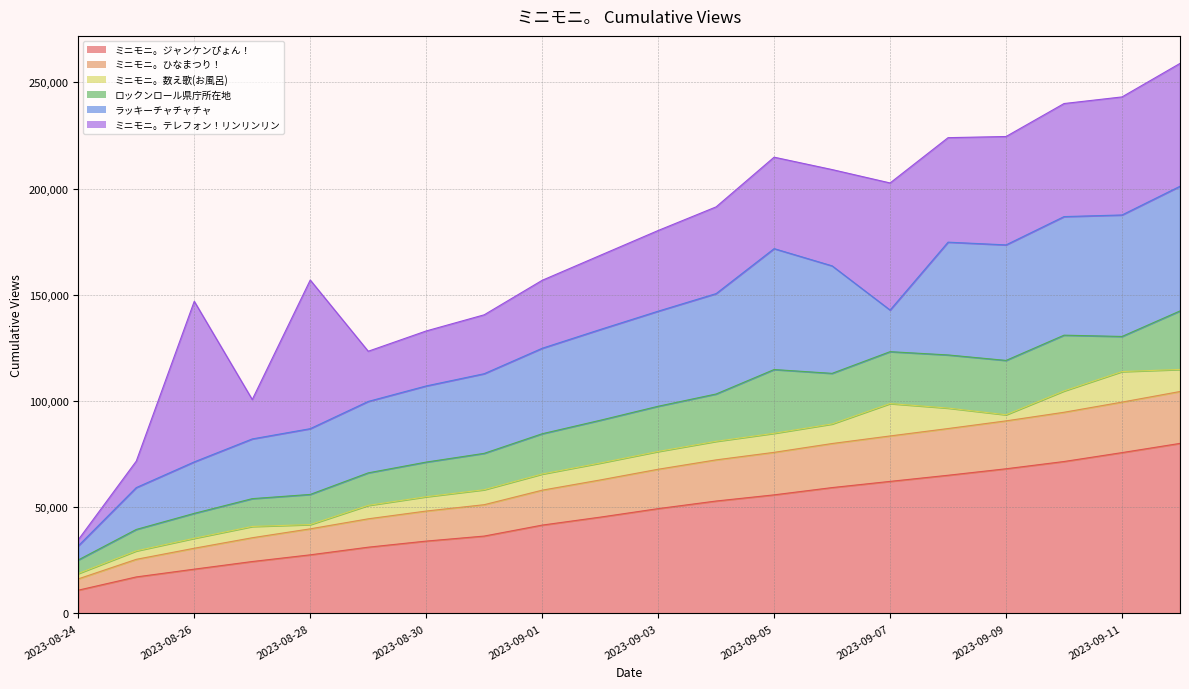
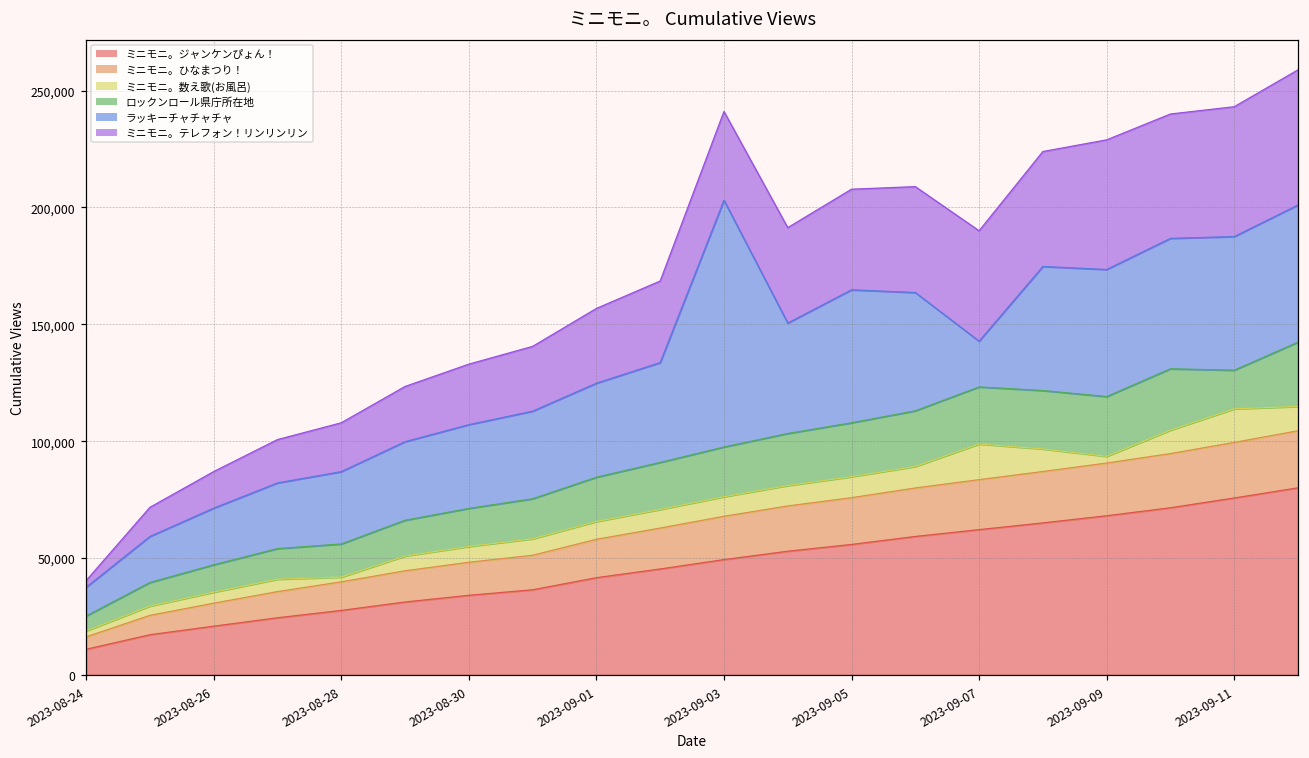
ラッキーチャチャチャ, 2023-08-24: 7,000 -> 12,000
ミニモニ。テレフォン！リンリンリン, 2023-08-26: 76,000 -> 16,000
ミニモニ。テレフォン！リンリンリン, 2023-08-28: 70,000 -> 21,000
ラッキーチャチャチャ, 2023-09-03: 45,000 -> 106,000
ロックンロール県庁所在地, 2023-09-05: 30,000 -> 23,000
ミニモニ。テレフォン！リンリンリン, 2023-09-07: 60,000 -> 47,000
ミニモニ。テレフォン！リンリンリン, 2023-09-09: 51,000 -> 55,000
